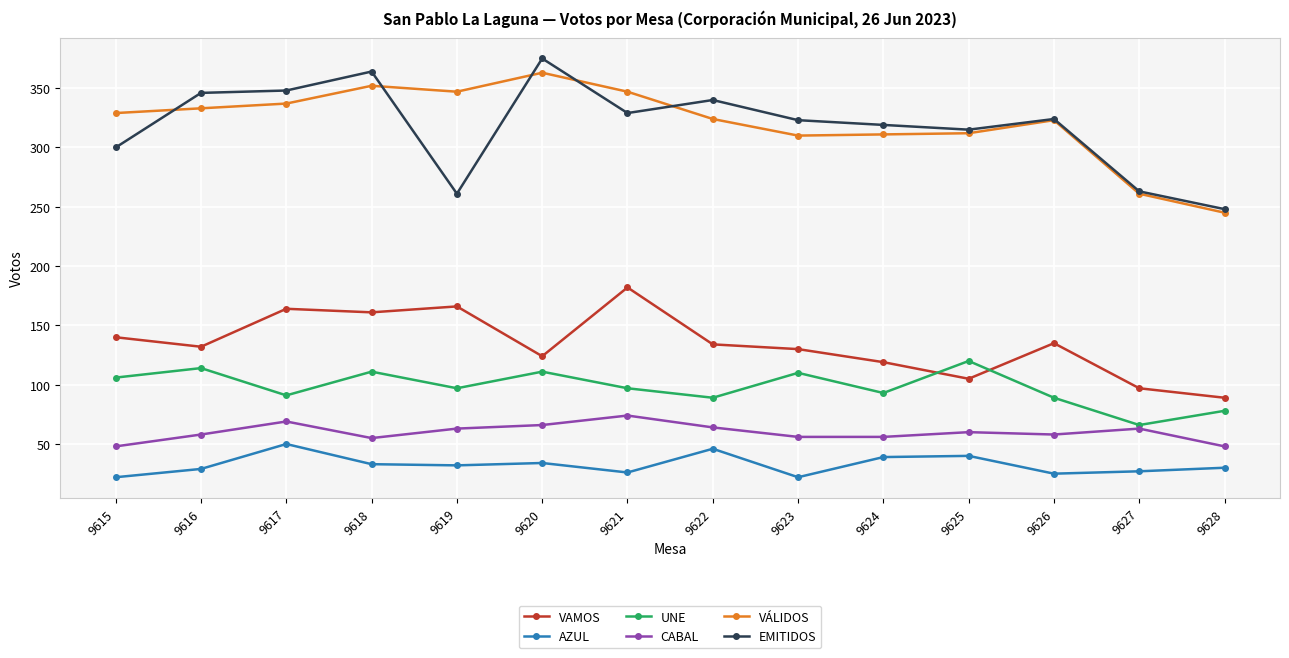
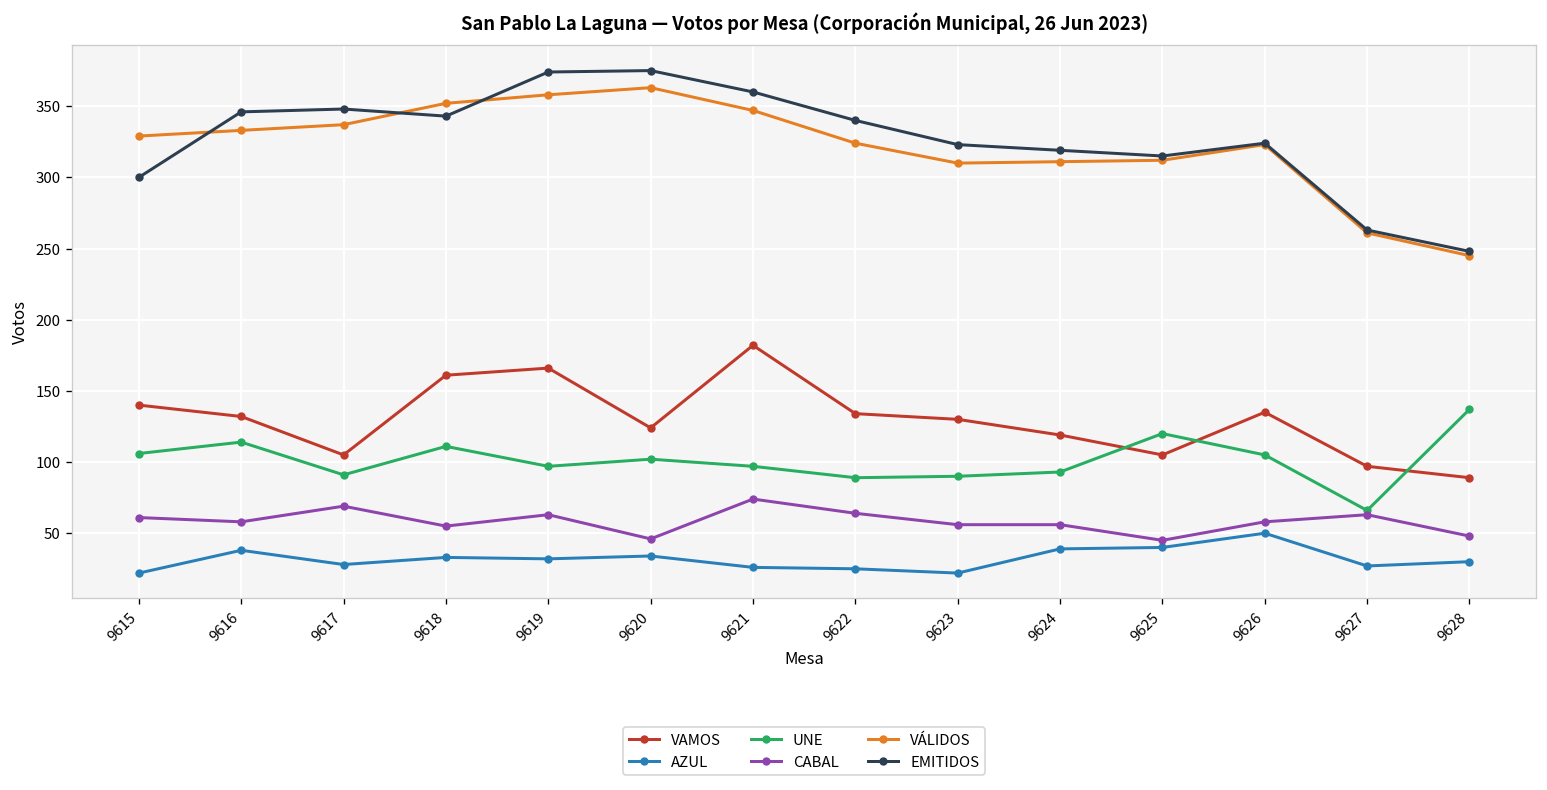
CABAL, 9615: 48 -> 61
AZUL, 9616: 29 -> 38
VAMOS, 9617: 164 -> 105
AZUL, 9617: 50 -> 28
EMITIDOS, 9618: 364 -> 343
VÁLIDOS, 9619: 347 -> 358
EMITIDOS, 9619: 261 -> 374
UNE, 9620: 111 -> 102
CABAL, 9620: 66 -> 46
EMITIDOS, 9621: 329 -> 360
AZUL, 9622: 46 -> 25
UNE, 9623: 110 -> 90
CABAL, 9625: 60 -> 45
AZUL, 9626: 25 -> 50
UNE, 9626: 89 -> 105
UNE, 9628: 78 -> 137
